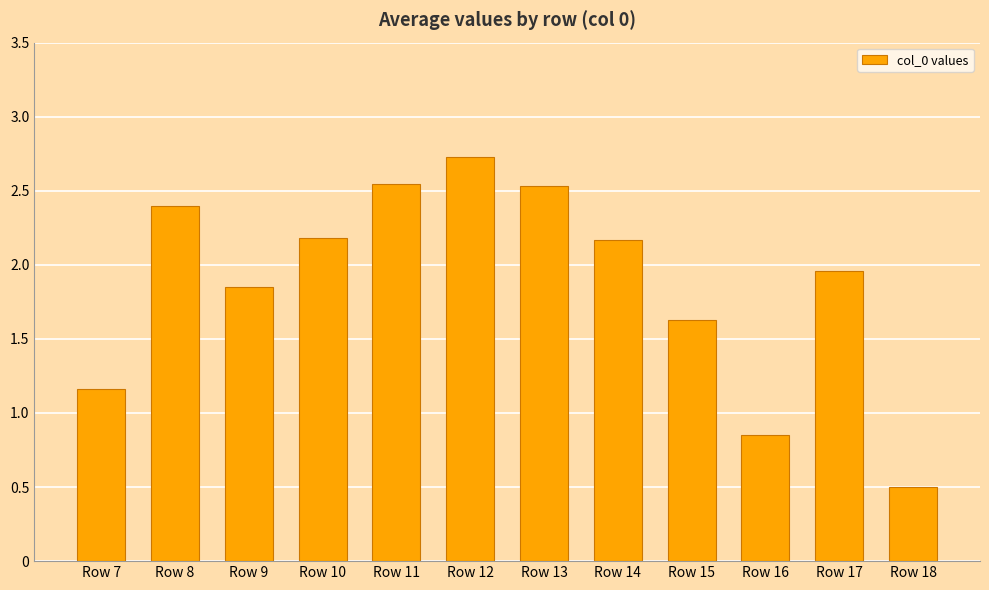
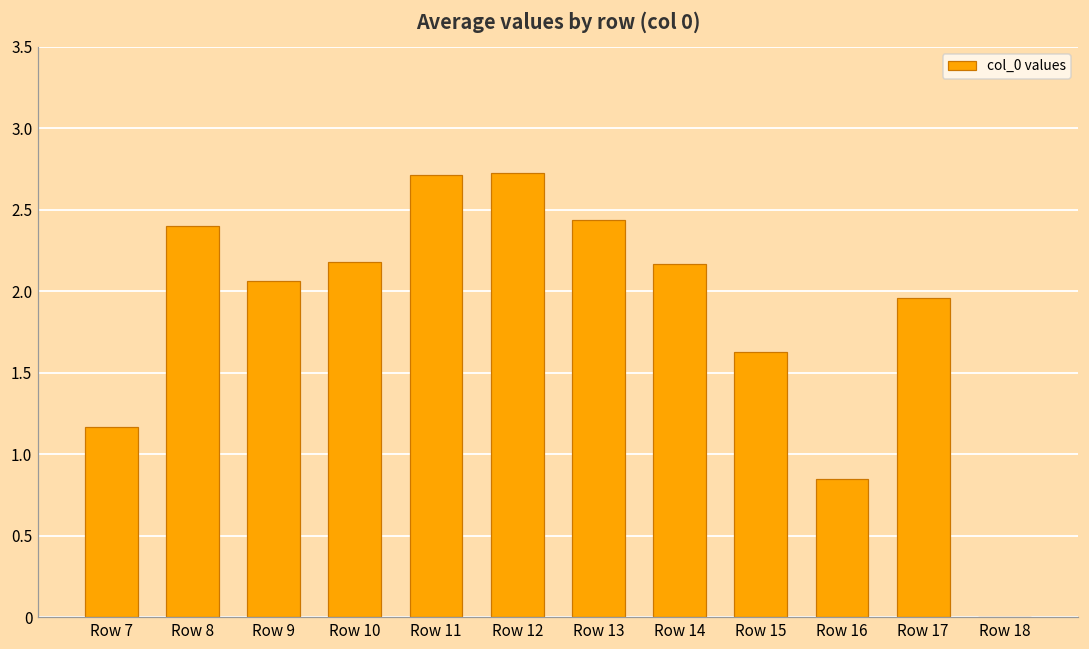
Row 9: 1.85 -> 2.07
Row 11: 2.54 -> 2.71
Row 13: 2.53 -> 2.44
Row 18: 0.5 -> 0.0
